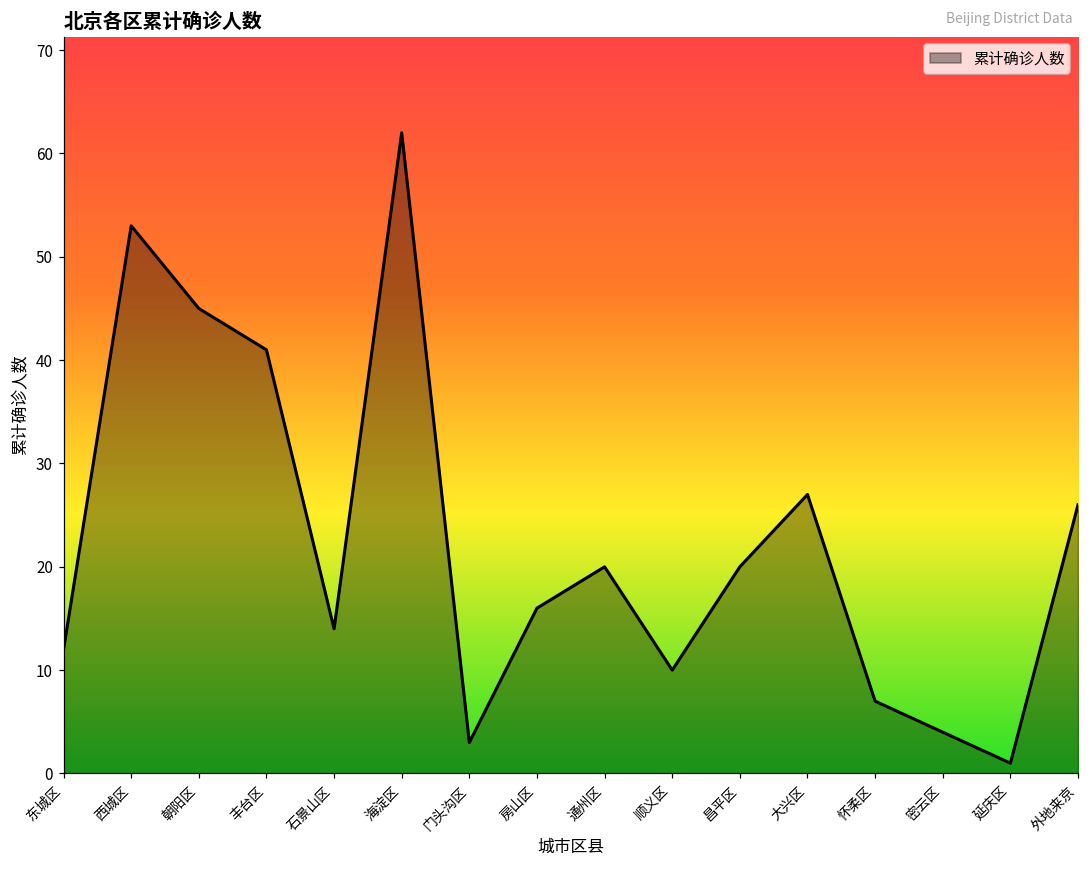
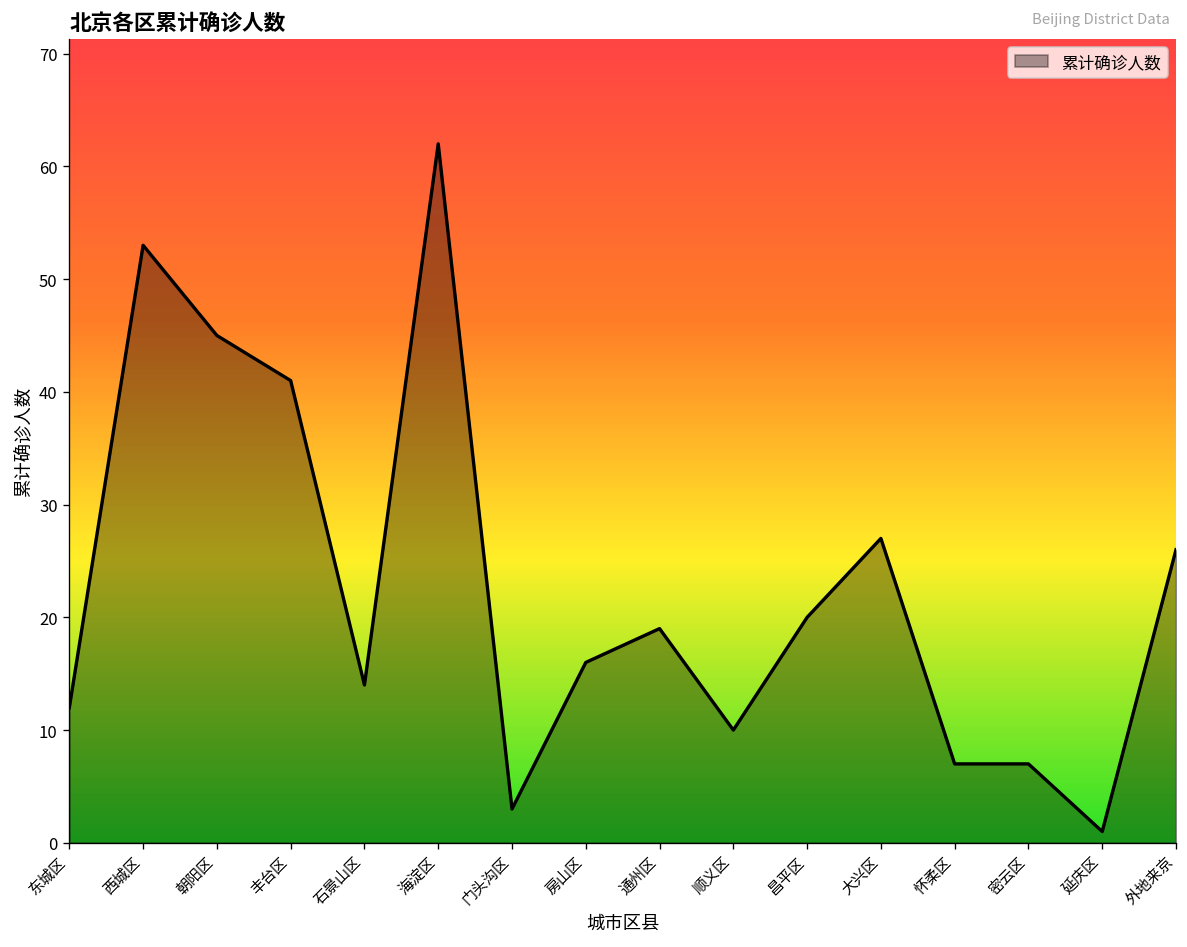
通州区: 20 -> 19
密云区: 4 -> 7
